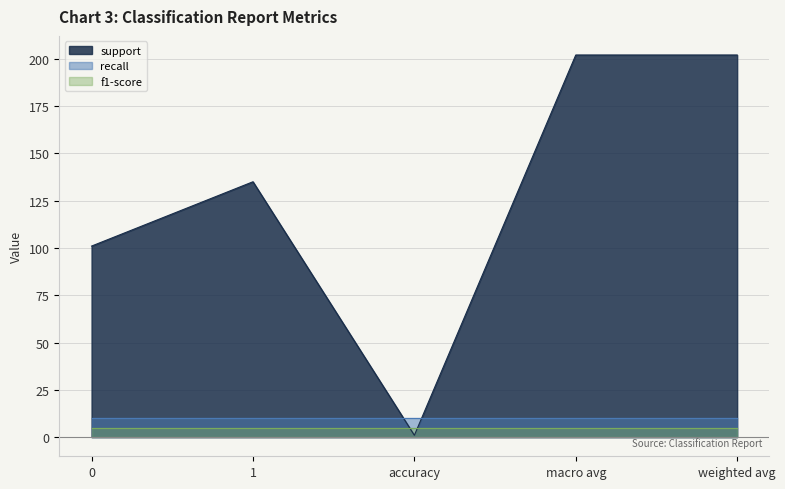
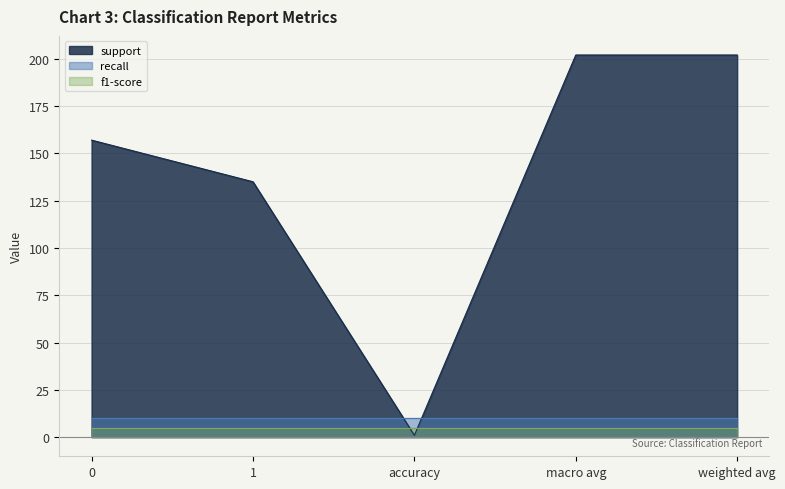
support, 0: 101 -> 157
